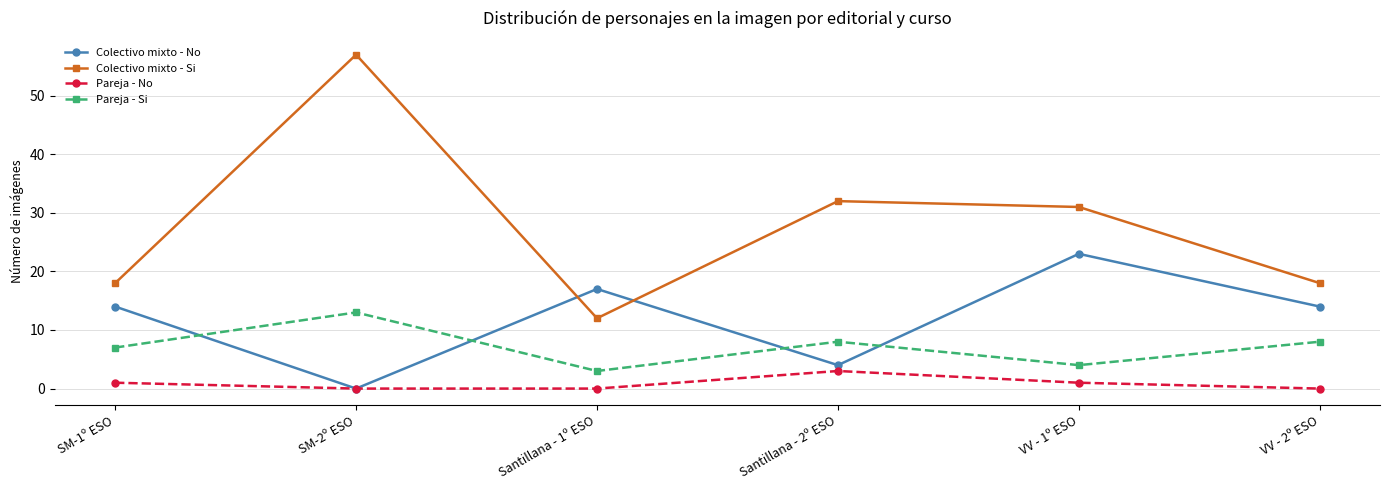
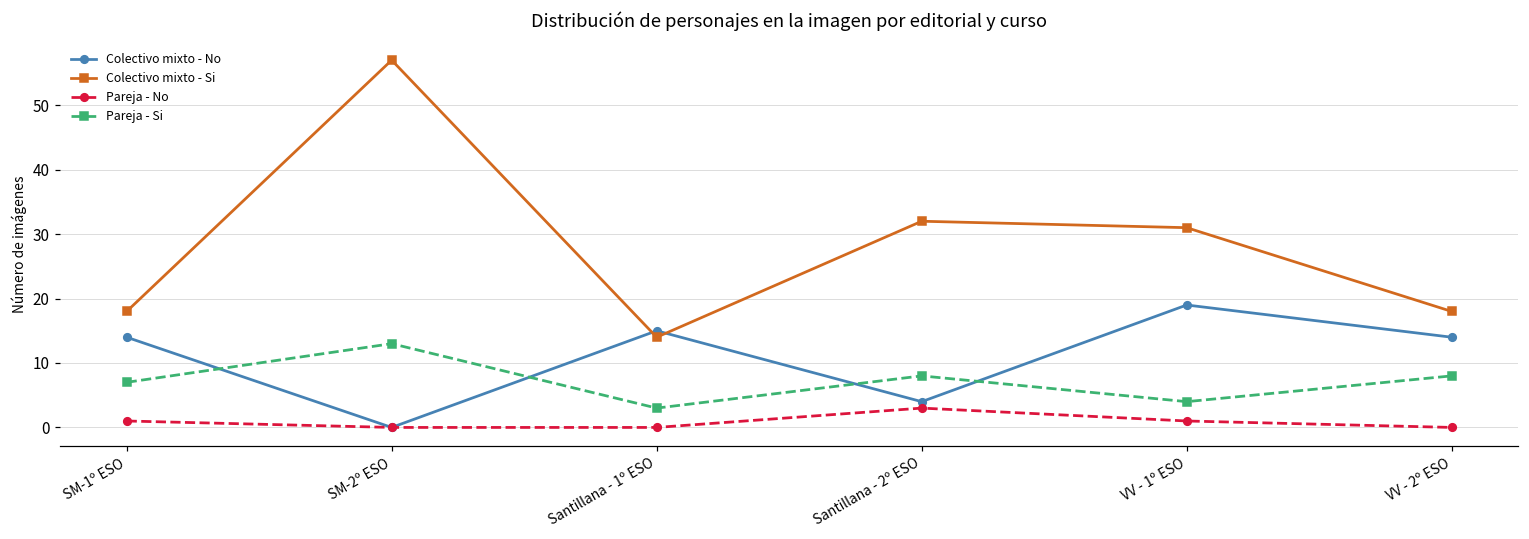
Colectivo mixto - No, Santillana - 1º ESO: 17 -> 15
Colectivo mixto - Si, Santillana - 1º ESO: 12 -> 14
Colectivo mixto - No, VV - 1º ESO: 23 -> 19
